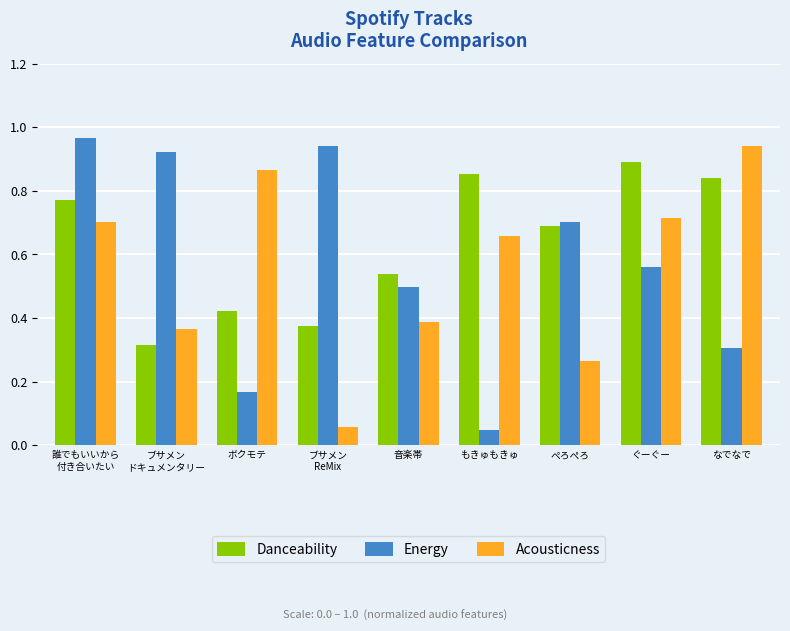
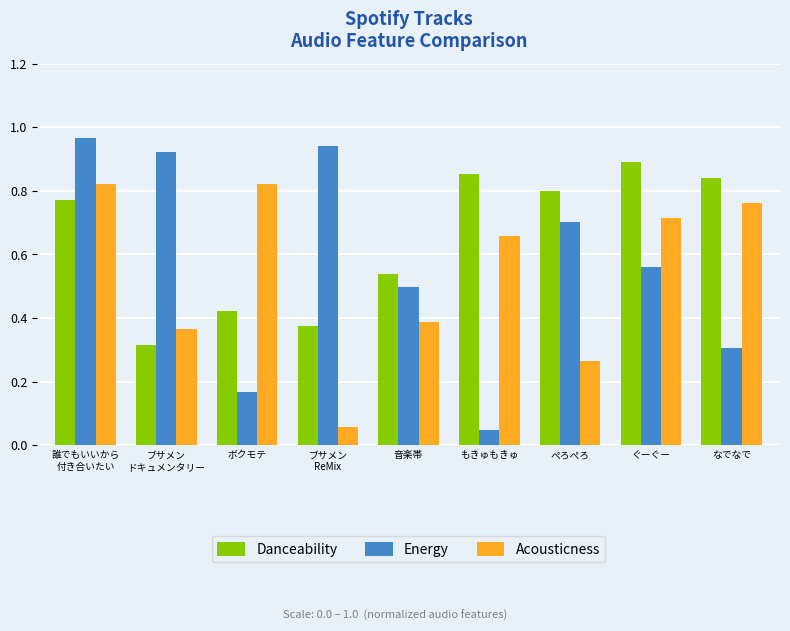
Acousticness, 誰でもいいから 付き合いたい: 0.70 -> 0.82
Acousticness, ボクモテ: 0.87 -> 0.82
Danceability, ぺろぺろ: 0.69 -> 0.80
Acousticness, なでなで: 0.94 -> 0.76
